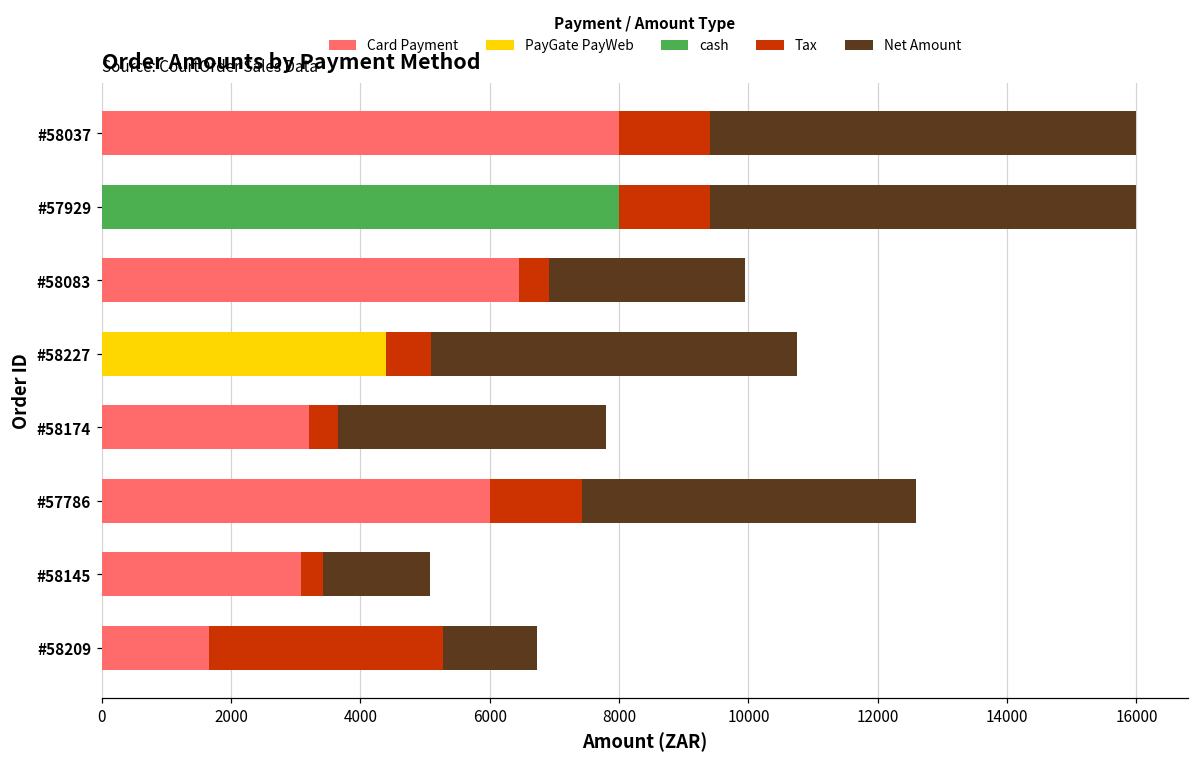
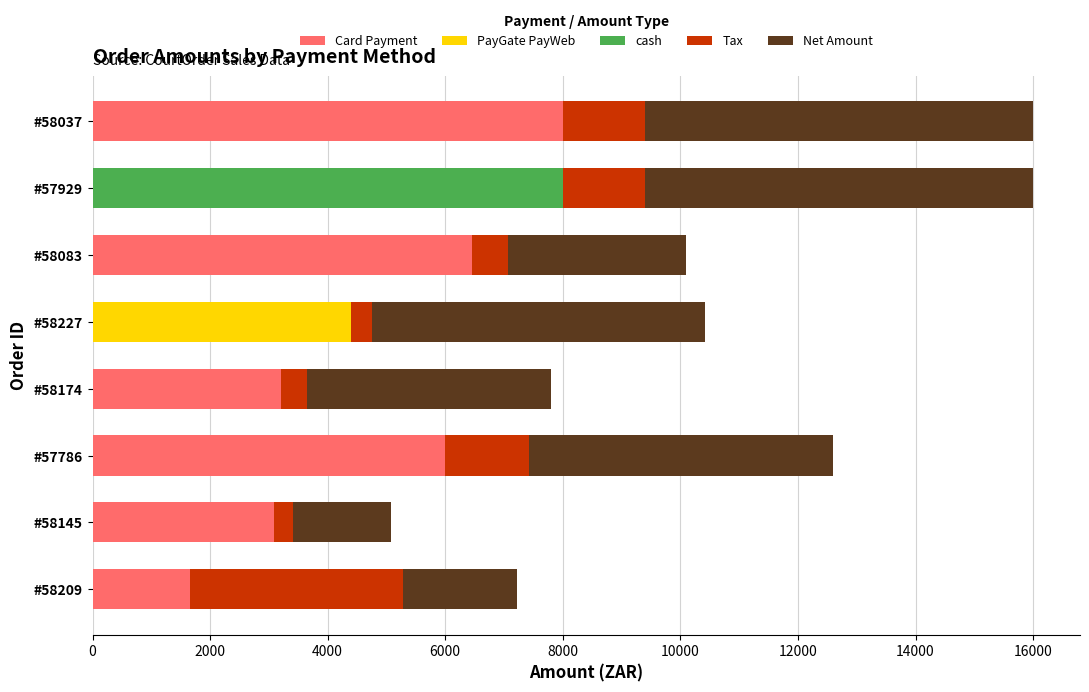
Tax, #58083: 500 -> 600
Tax, #58227: 700 -> 400
Net Amount, #58209: 1400 -> 1900
